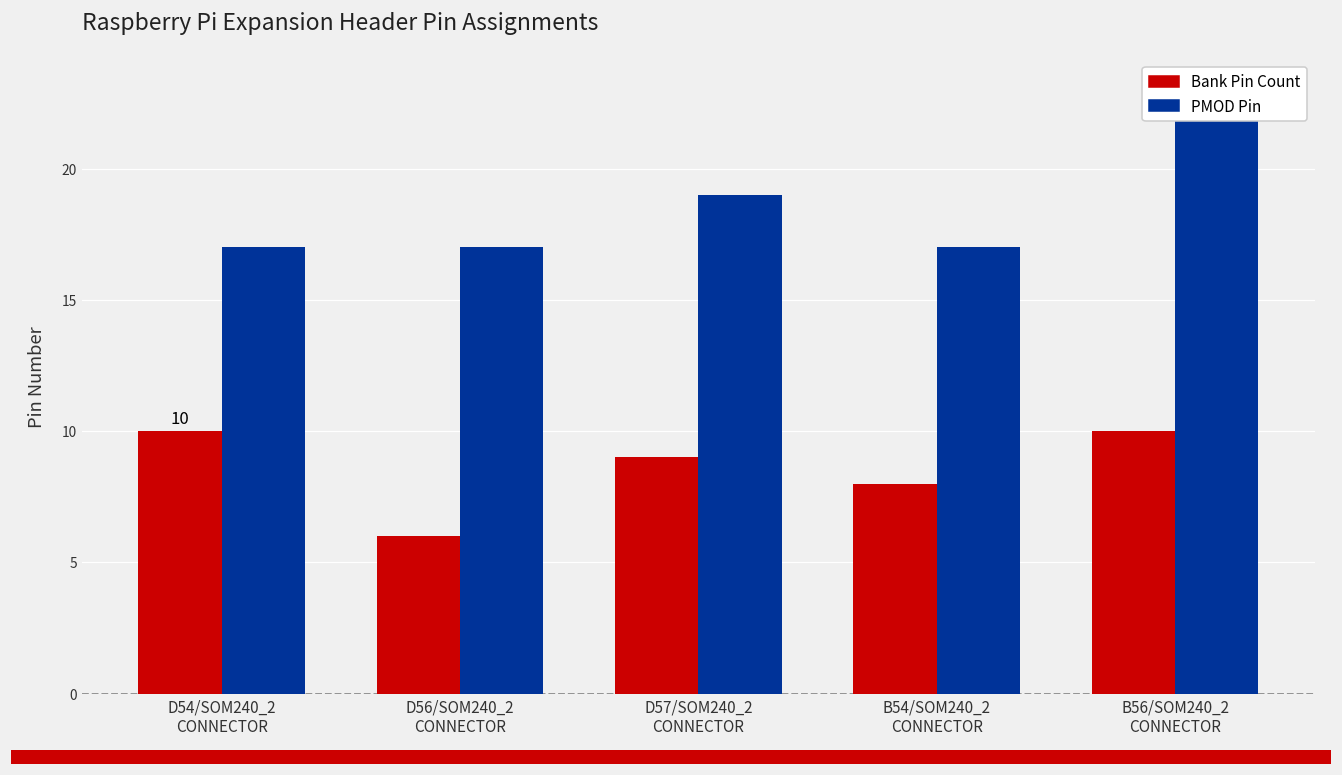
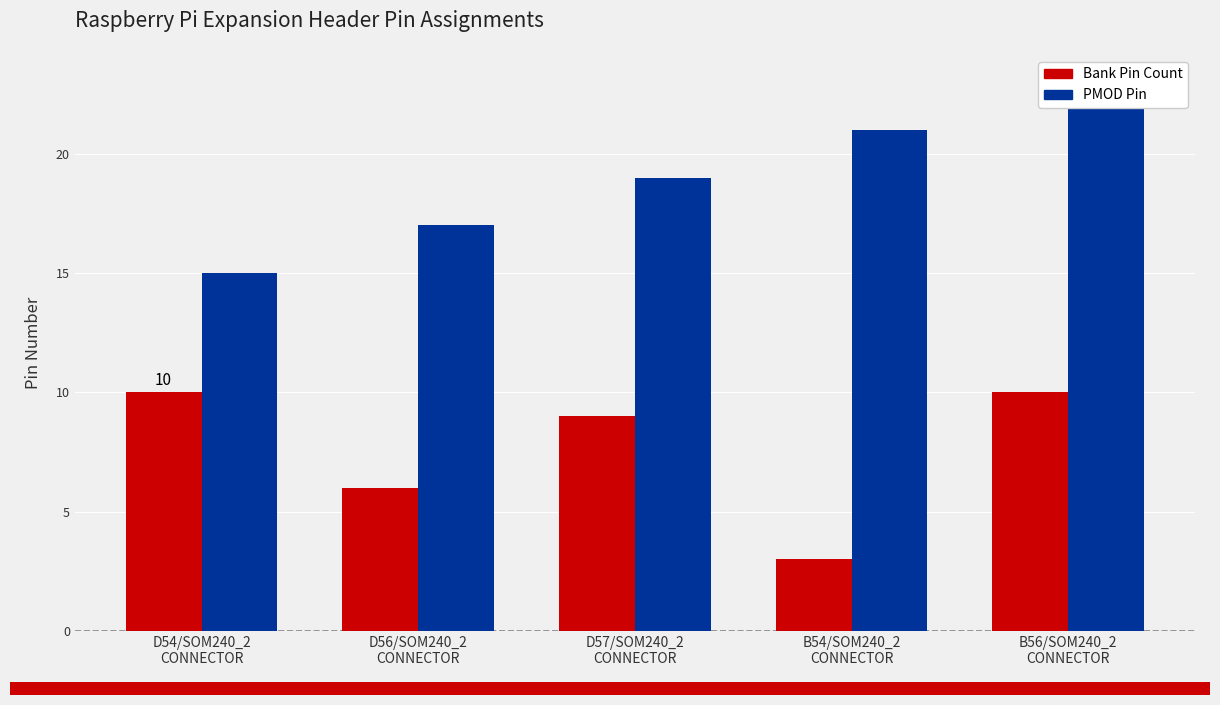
PMOD Pin, D54/SOM240_2 CONNECTOR: 17 -> 15
Bank Pin Count, B54/SOM240_2 CONNECTOR: 8 -> 3
PMOD Pin, B54/SOM240_2 CONNECTOR: 17 -> 21
